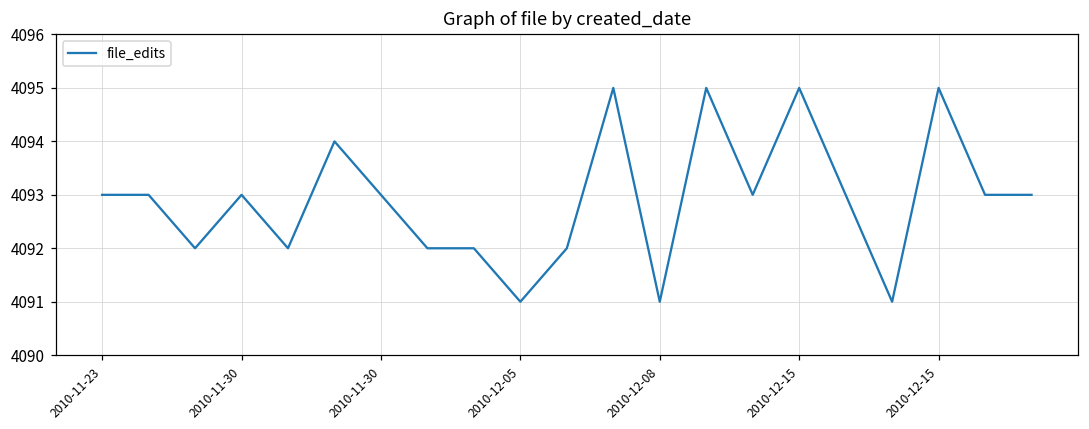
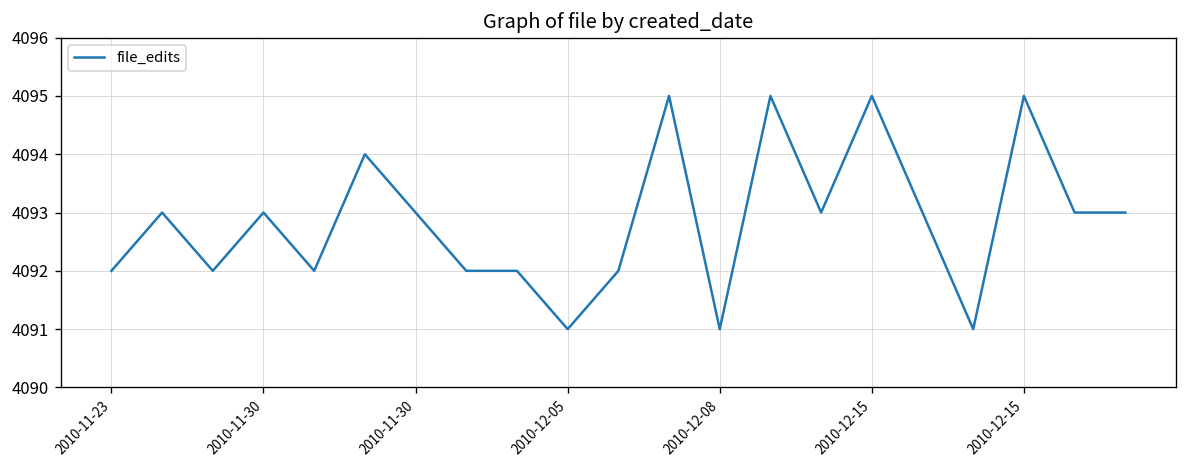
2010-11-23: 4093 -> 4092
